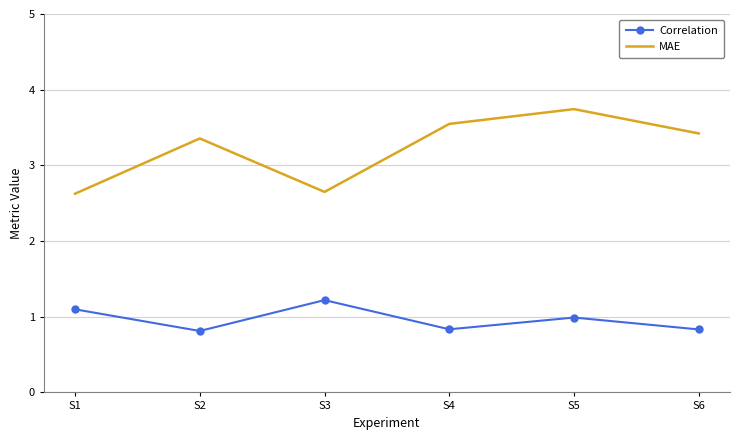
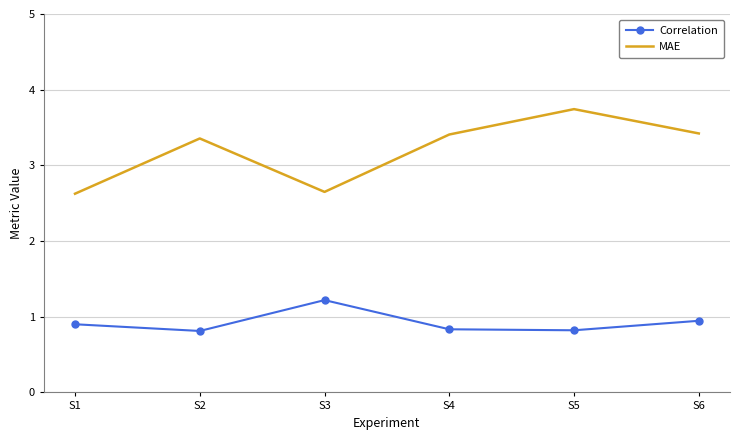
Correlation, S1: 1.1 -> 0.9
MAE, S4: 3.5 -> 3.4
Correlation, S5: 1.0 -> 0.8
Correlation, S6: 0.8 -> 0.9
